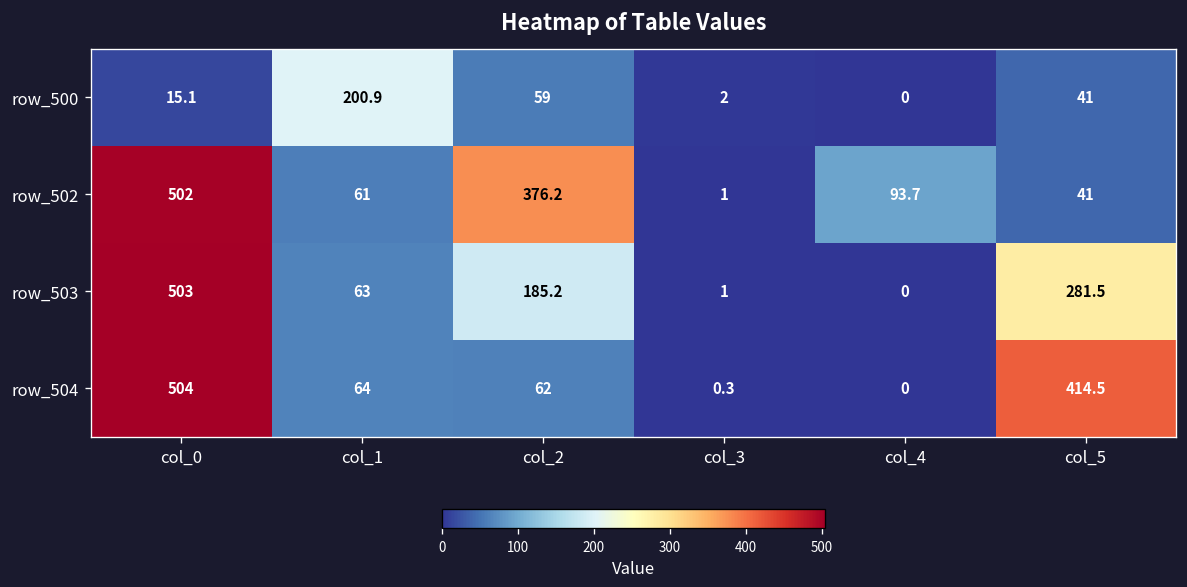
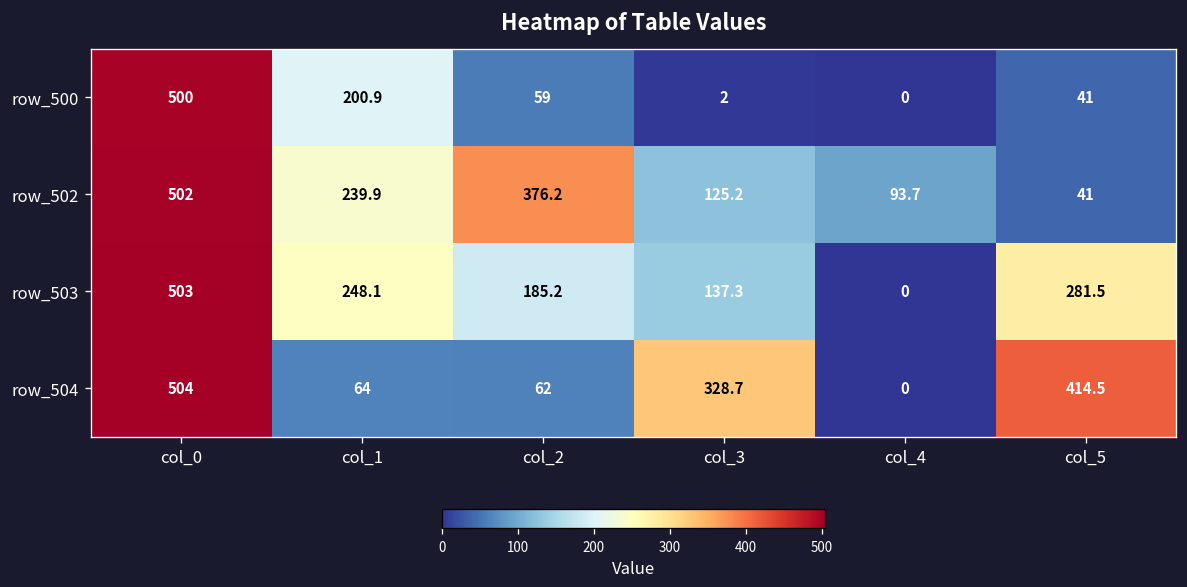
row_500, col_0: 15.1 -> 500
row_502, col_1: 61 -> 239.9
row_502, col_3: 1 -> 125.2
row_503, col_1: 63 -> 248.1
row_503, col_3: 1 -> 137.3
row_504, col_3: 0.3 -> 328.7
